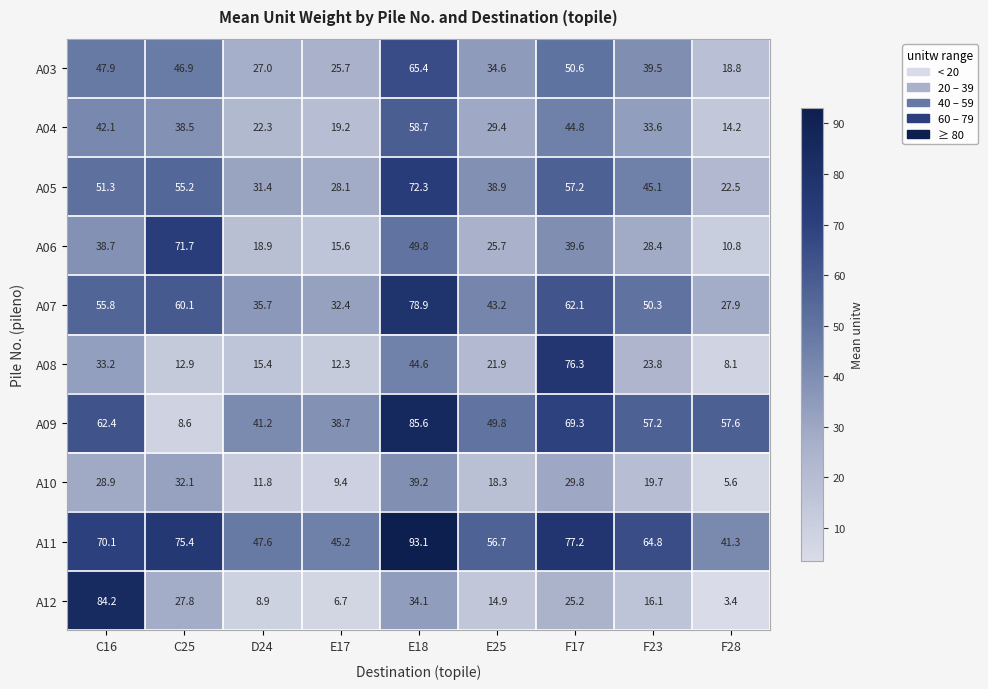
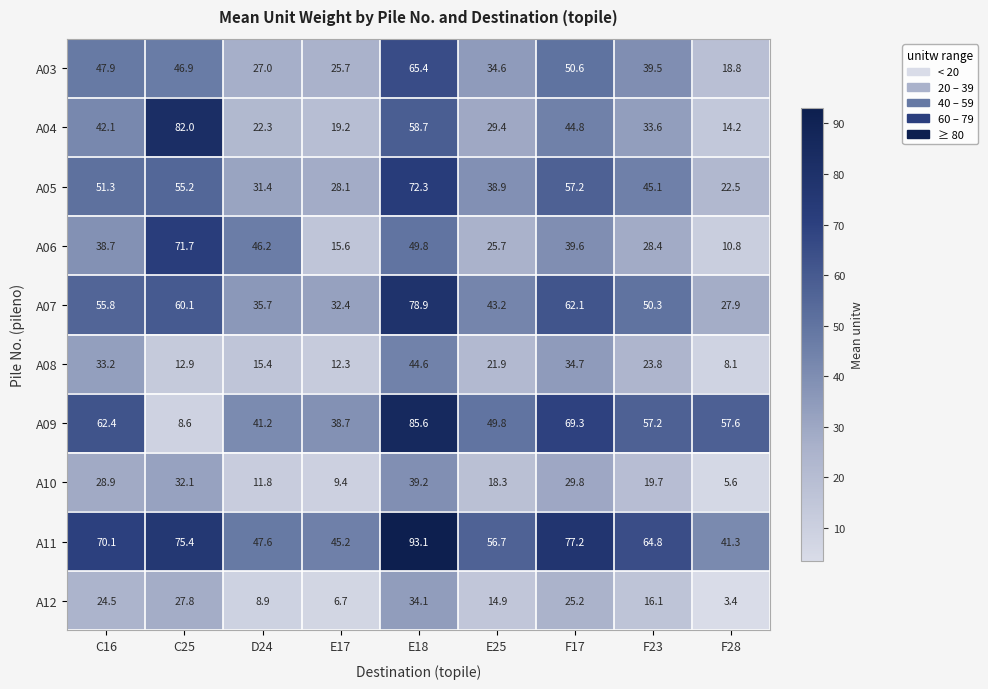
A04, C25: 38.5 -> 82.0
A06, D24: 18.9 -> 46.2
A08, F17: 76.3 -> 34.7
A12, C16: 84.2 -> 24.5
